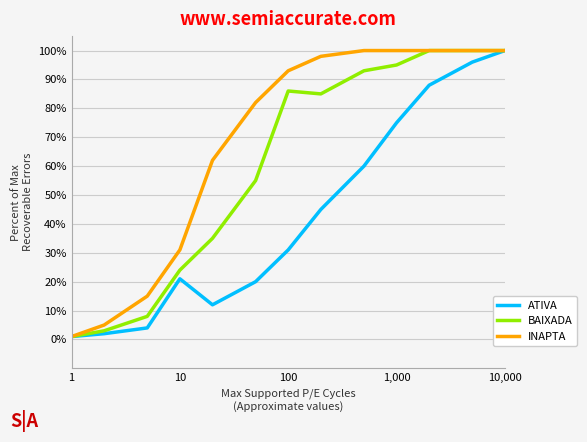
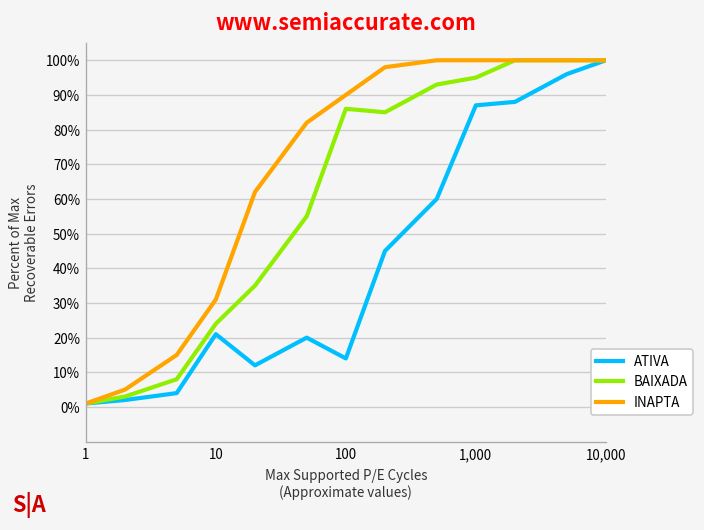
ATIVA, 100: 31% -> 14%
INAPTA, 100: 93% -> 90%
ATIVA, 1,000: 75% -> 87%
